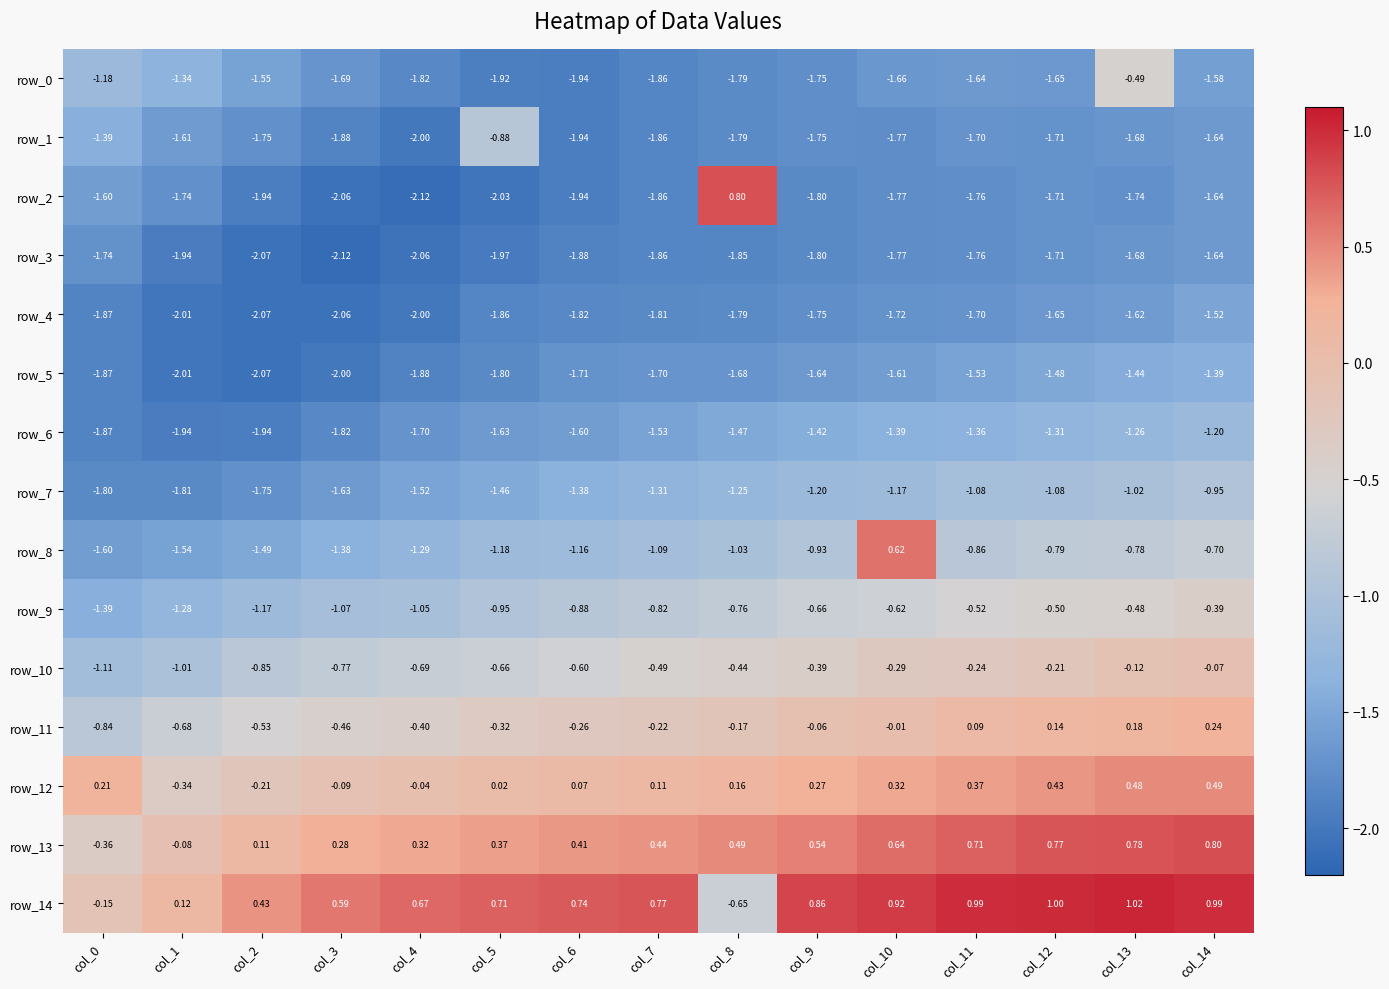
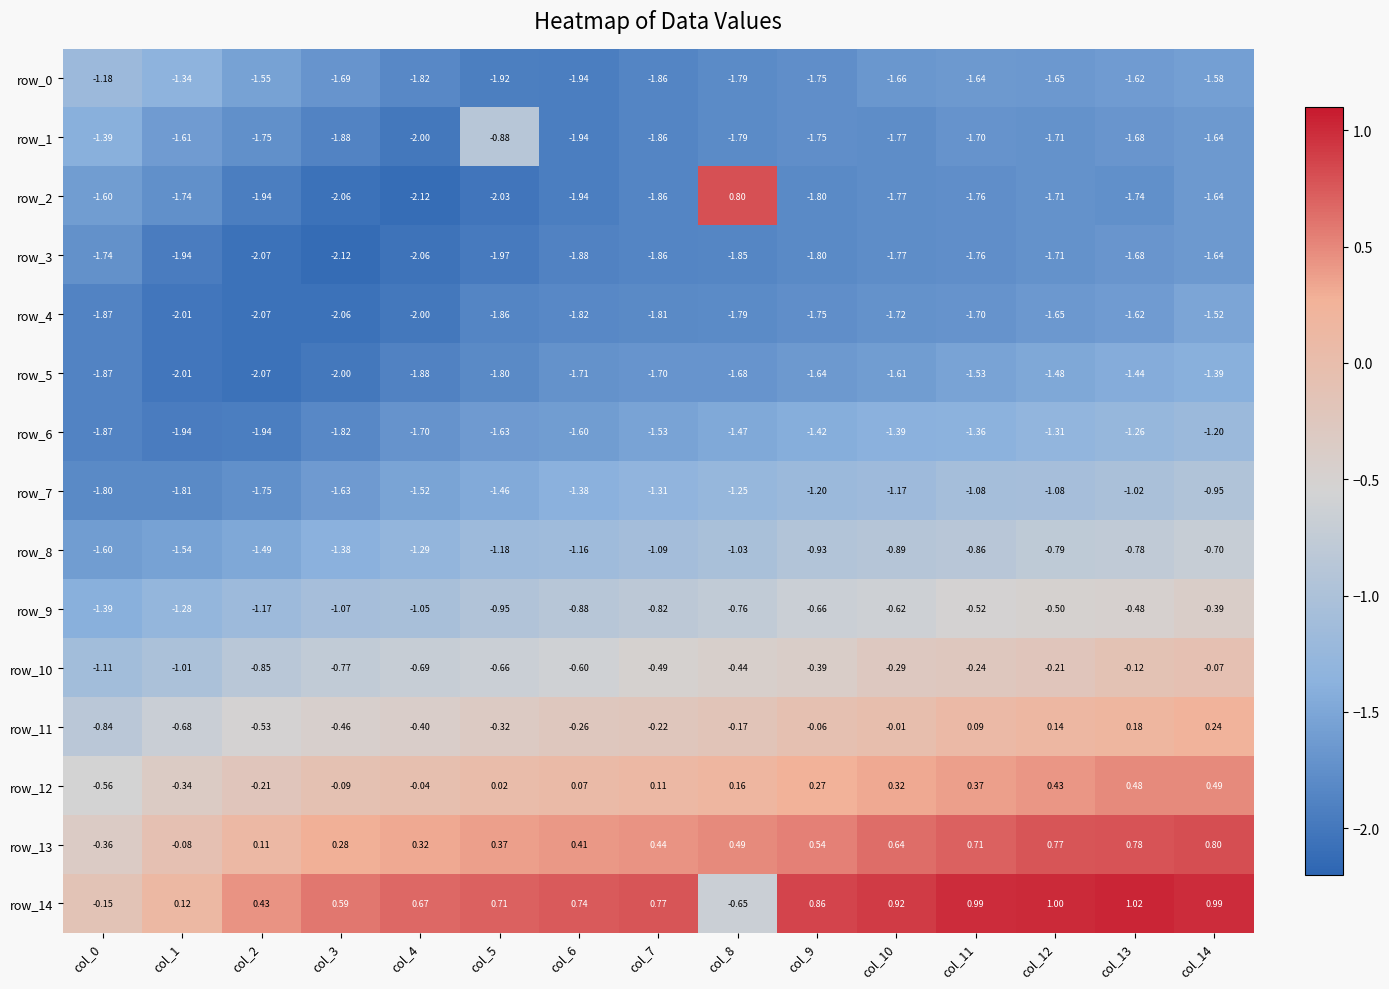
row_0, col_13: -0.49 -> -1.62
row_8, col_10: 0.62 -> -0.89
row_12, col_0: 0.21 -> -0.56
